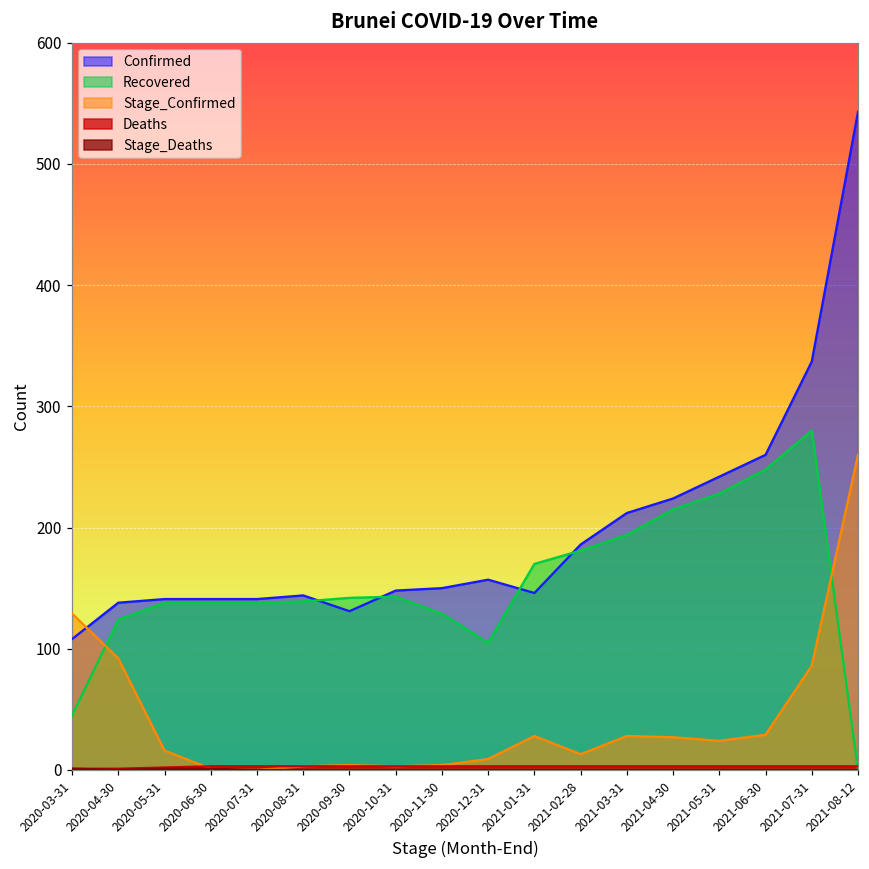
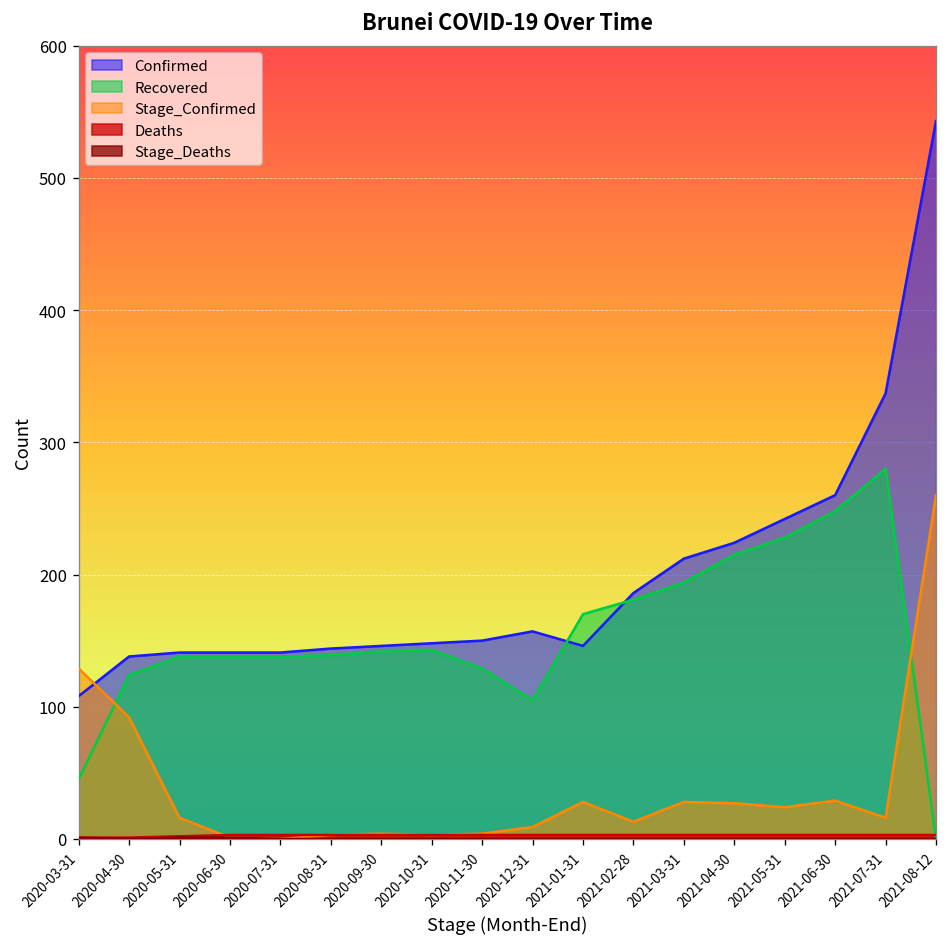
Confirmed, 2020-09-30: 131 -> 146
Stage_Confirmed, 2021-07-31: 86 -> 16
